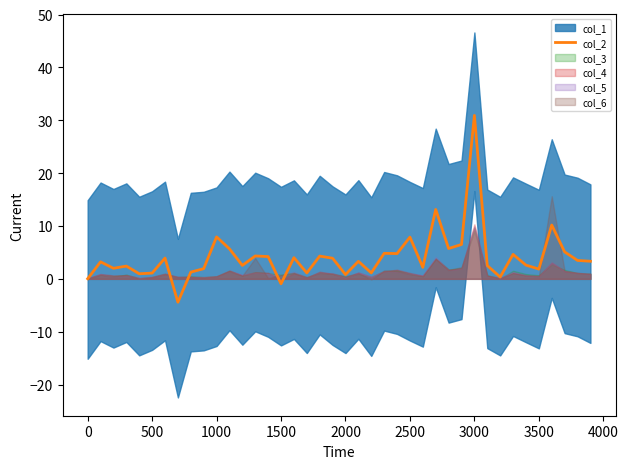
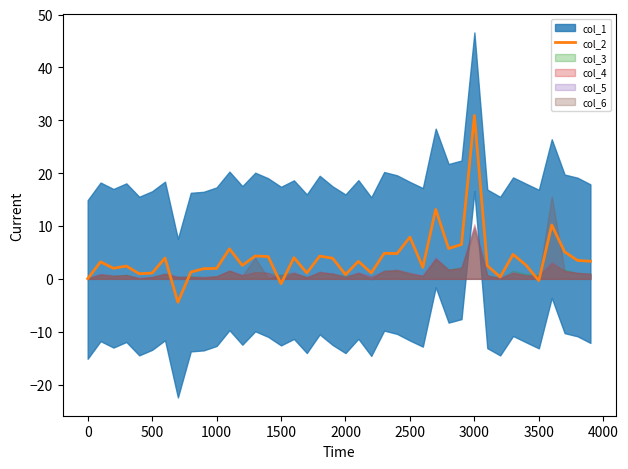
col_2, 1000: 8 -> 2
col_2, 3500: 2 -> 0
